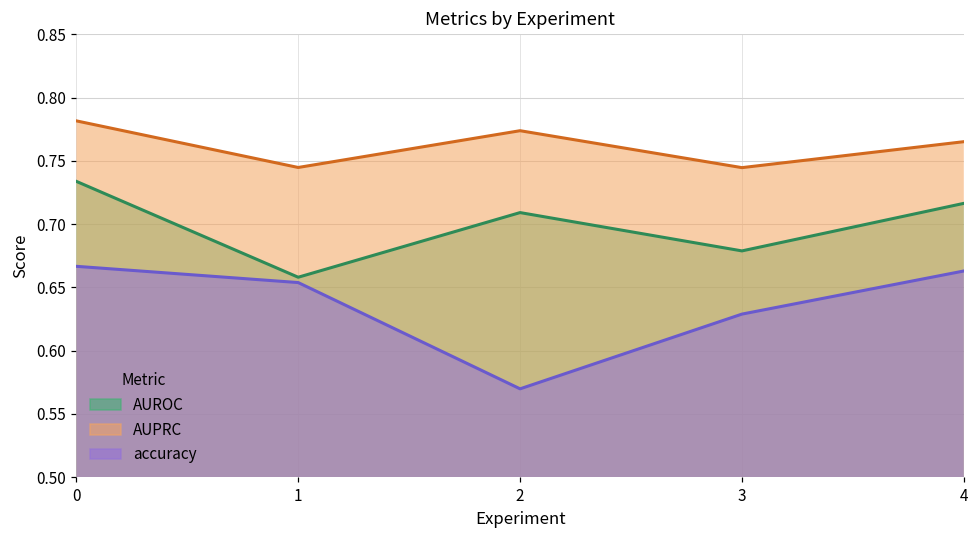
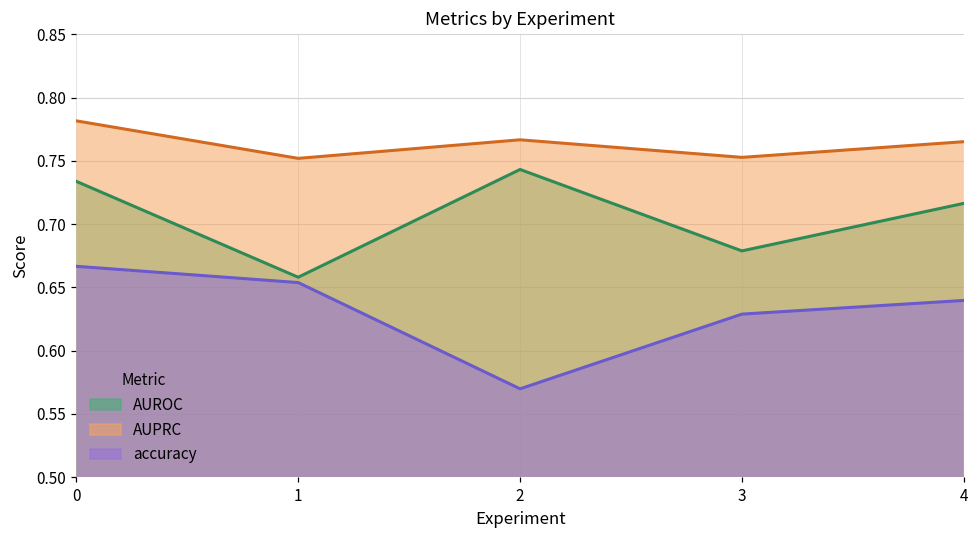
AUPRC, 1: 0.745 -> 0.752
AUROC, 2: 0.709 -> 0.743
AUPRC, 2: 0.774 -> 0.767
AUPRC, 3: 0.745 -> 0.753
accuracy, 4: 0.663 -> 0.640
